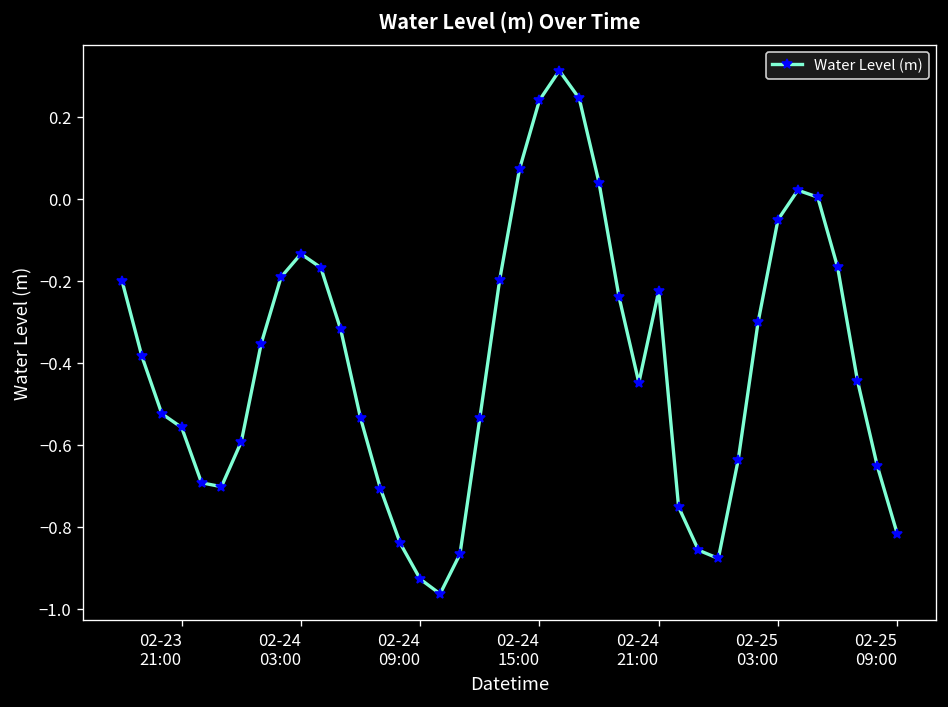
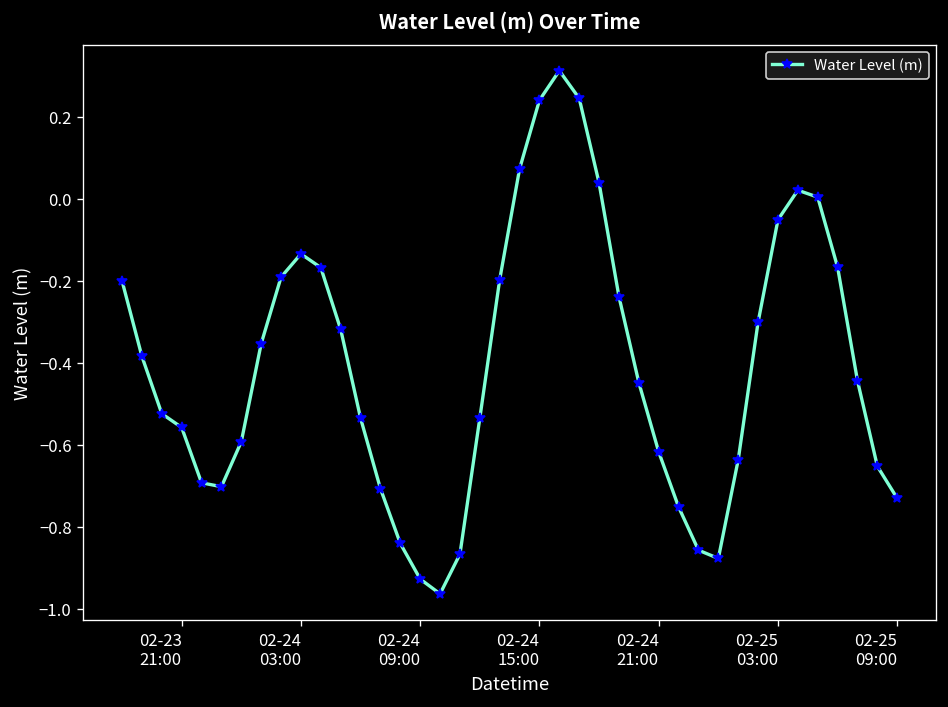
02-24 21:00: -0.23 -> -0.62
02-25 09:00: -0.82 -> -0.73
